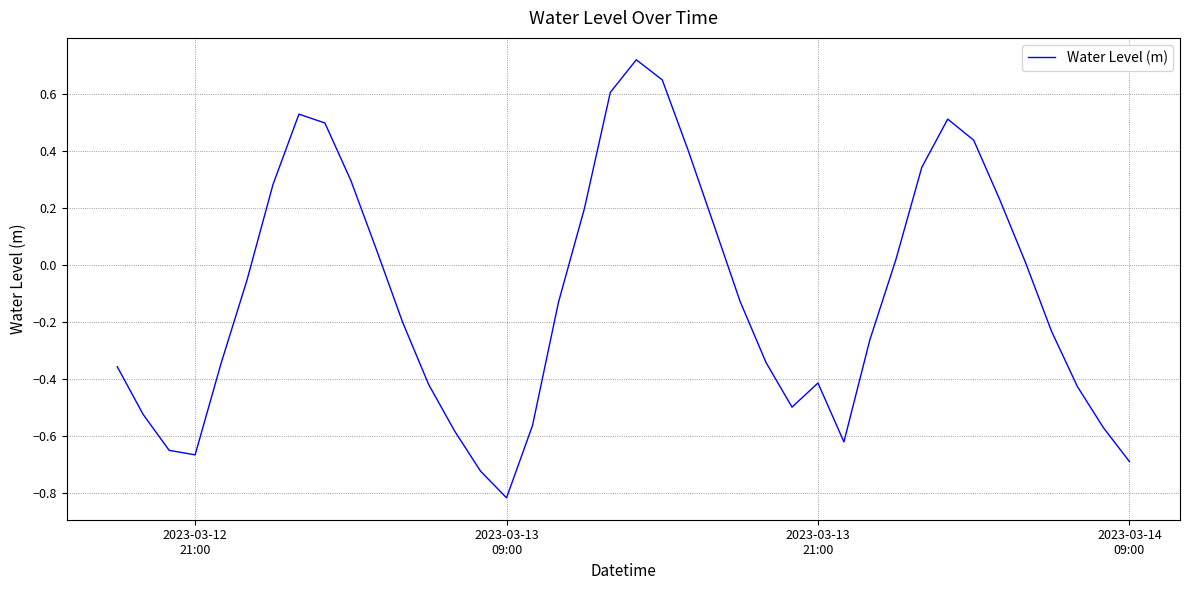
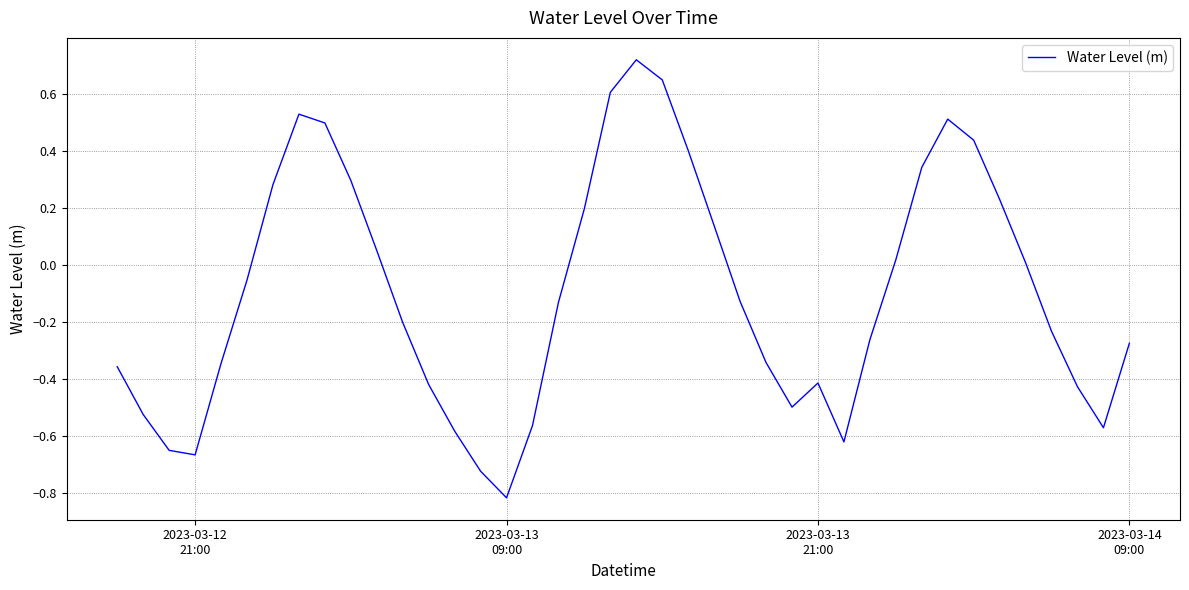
2023-03-14 09:00: -0.69 -> -0.27
